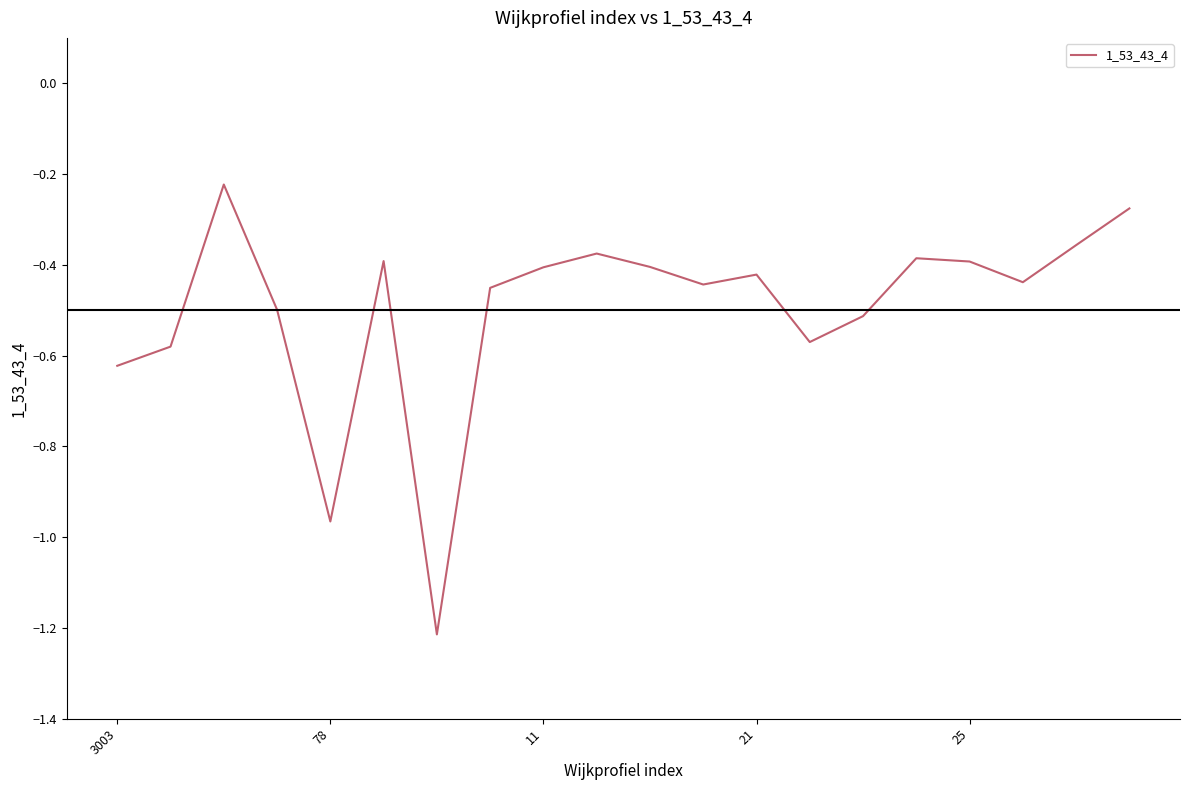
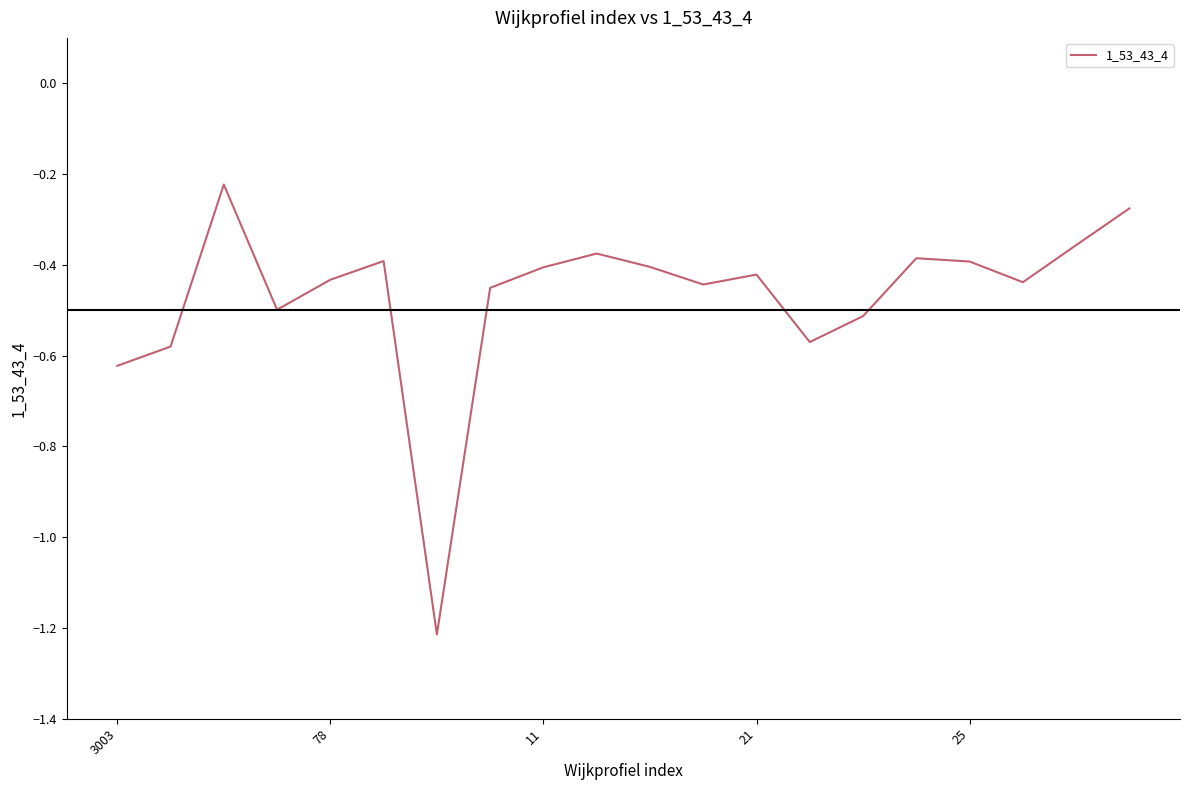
78: -0.97 -> -0.43
